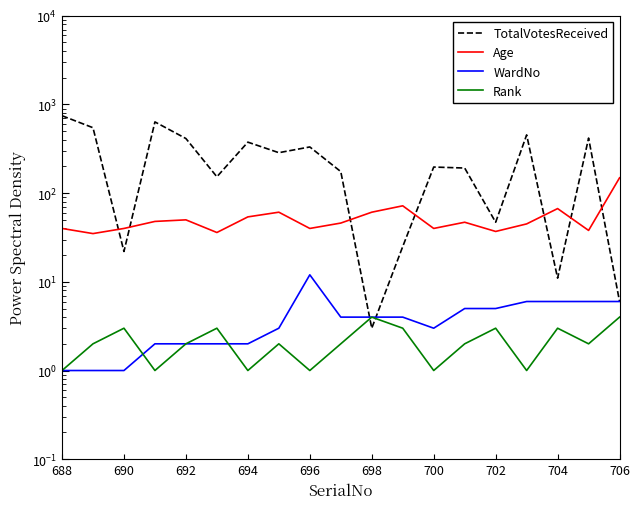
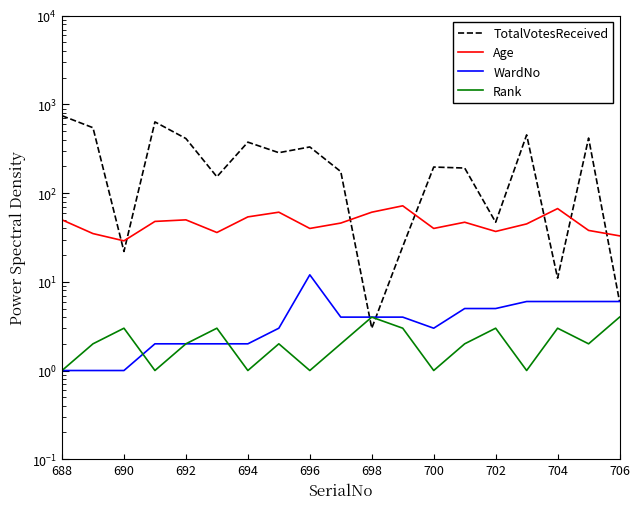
Age, 688: 40 -> 50
Age, 690: 40 -> 29
Age, 706: 150 -> 33
